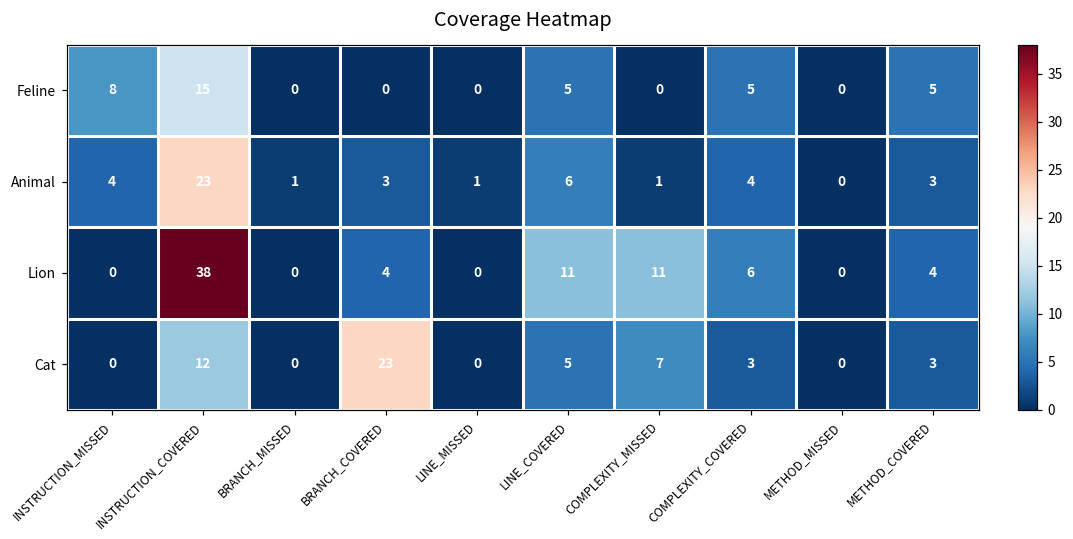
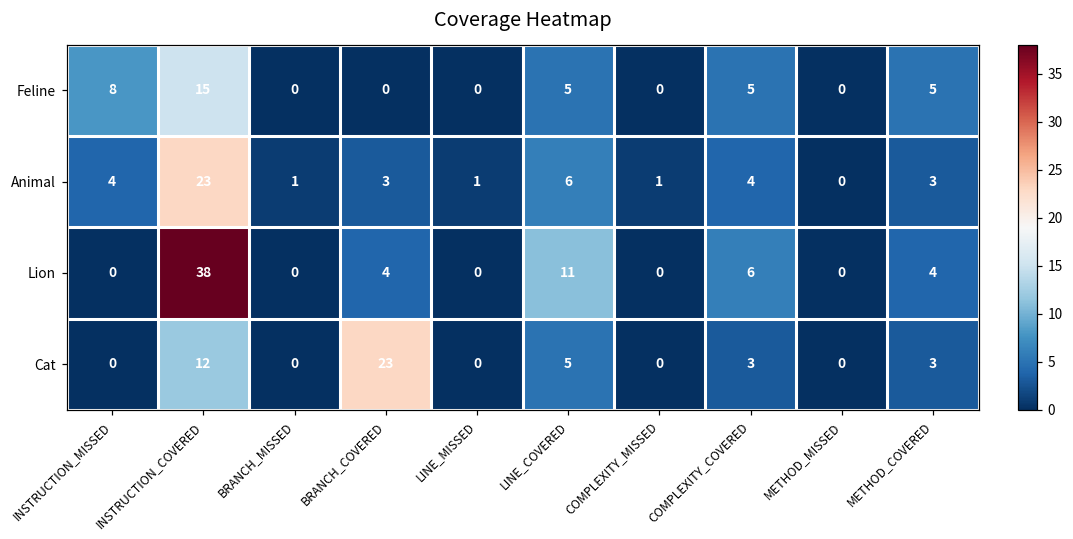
Lion, COMPLEXITY_MISSED: 11 -> 0
Cat, COMPLEXITY_MISSED: 7 -> 0
